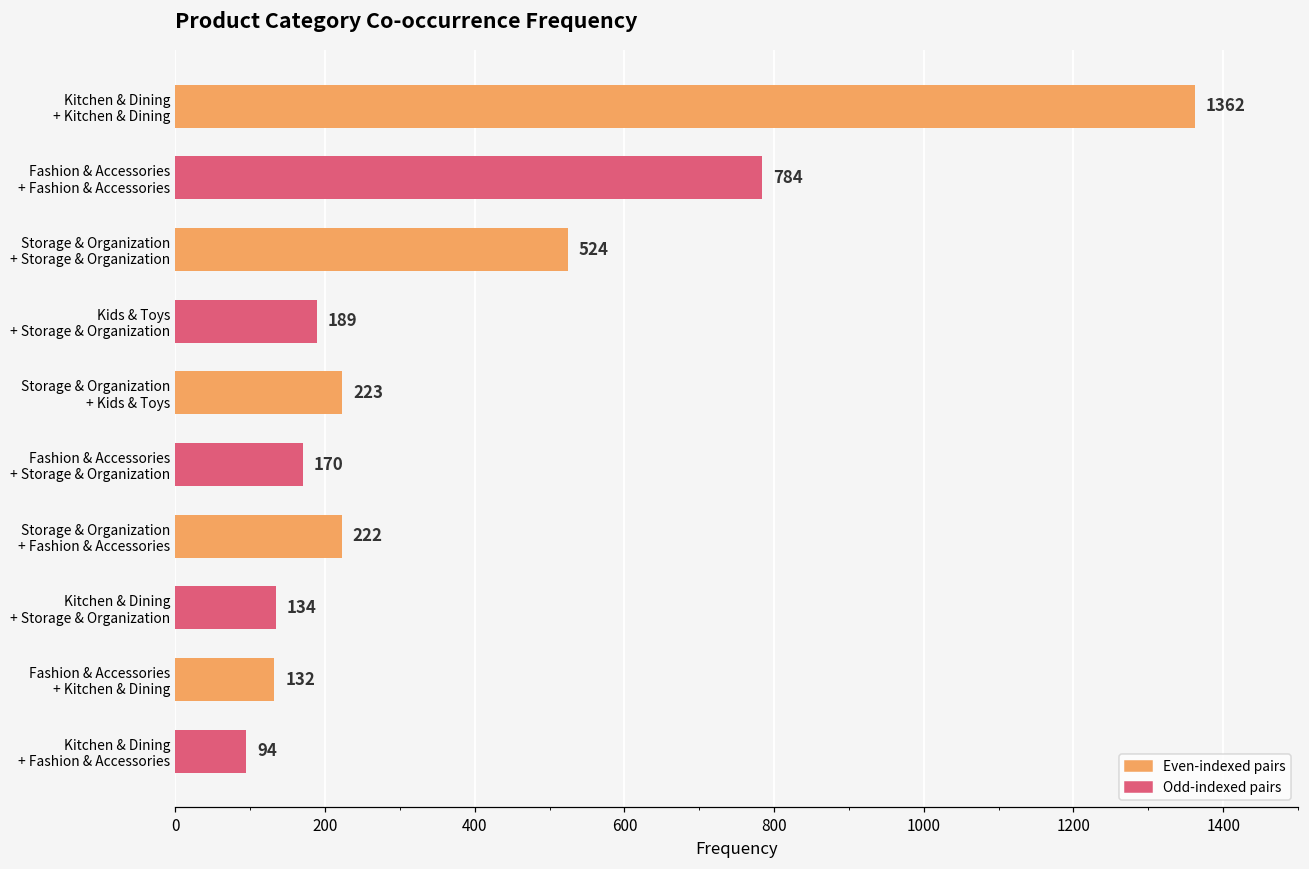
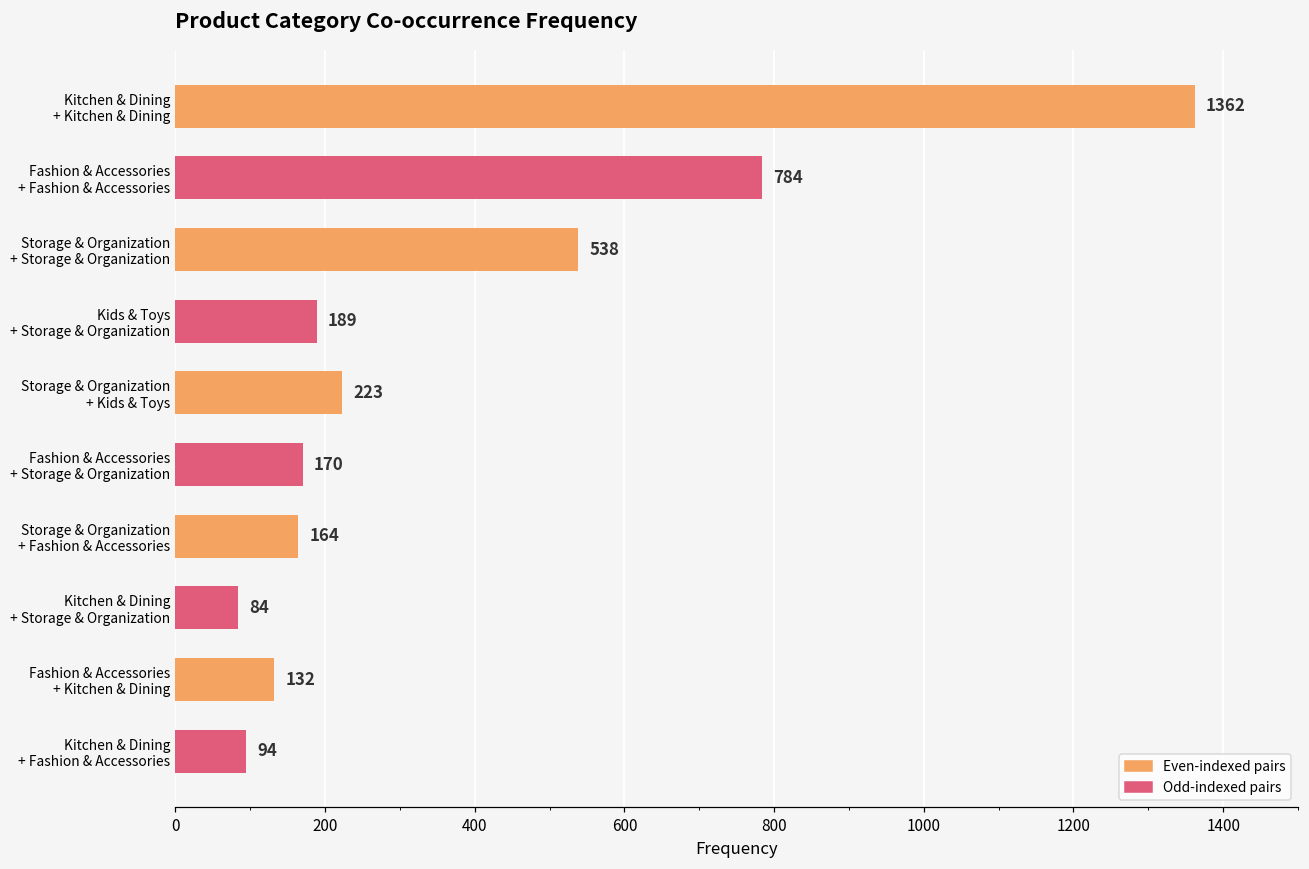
Storage & Organization + Storage & Organization: 524 -> 538
Storage & Organization + Fashion & Accessories: 222 -> 164
Kitchen & Dining + Storage & Organization: 134 -> 84
